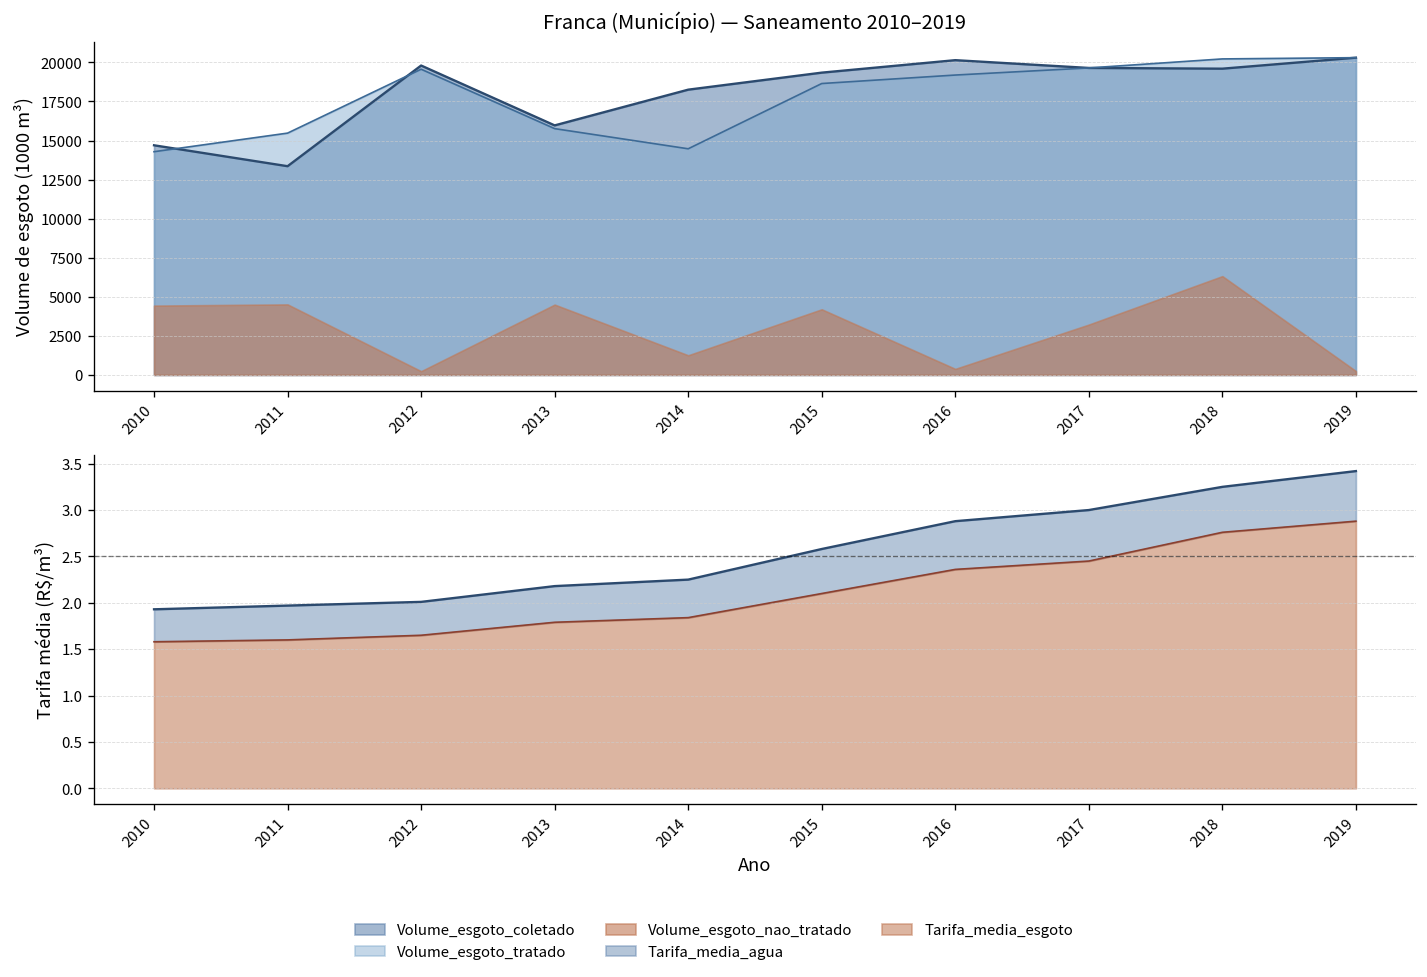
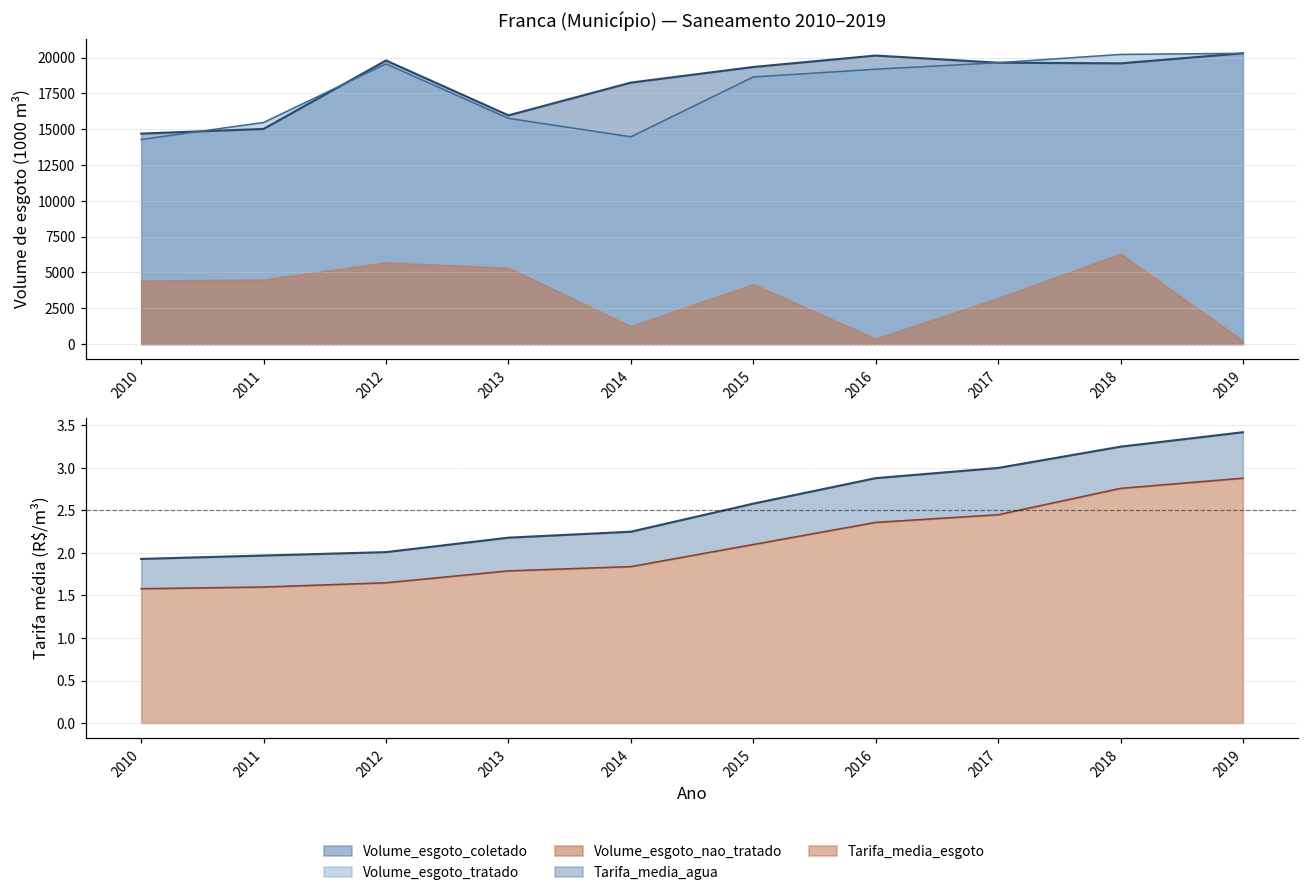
Franca (Município) — Saneamento 2010–2019, Volume_esgoto_coletado, 2011: 13400 -> 15000
Franca (Município) — Saneamento 2010–2019, Volume_esgoto_nao_tratado, 2012: 200 -> 5700
Franca (Município) — Saneamento 2010–2019, Volume_esgoto_nao_tratado, 2013: 4500 -> 5300
